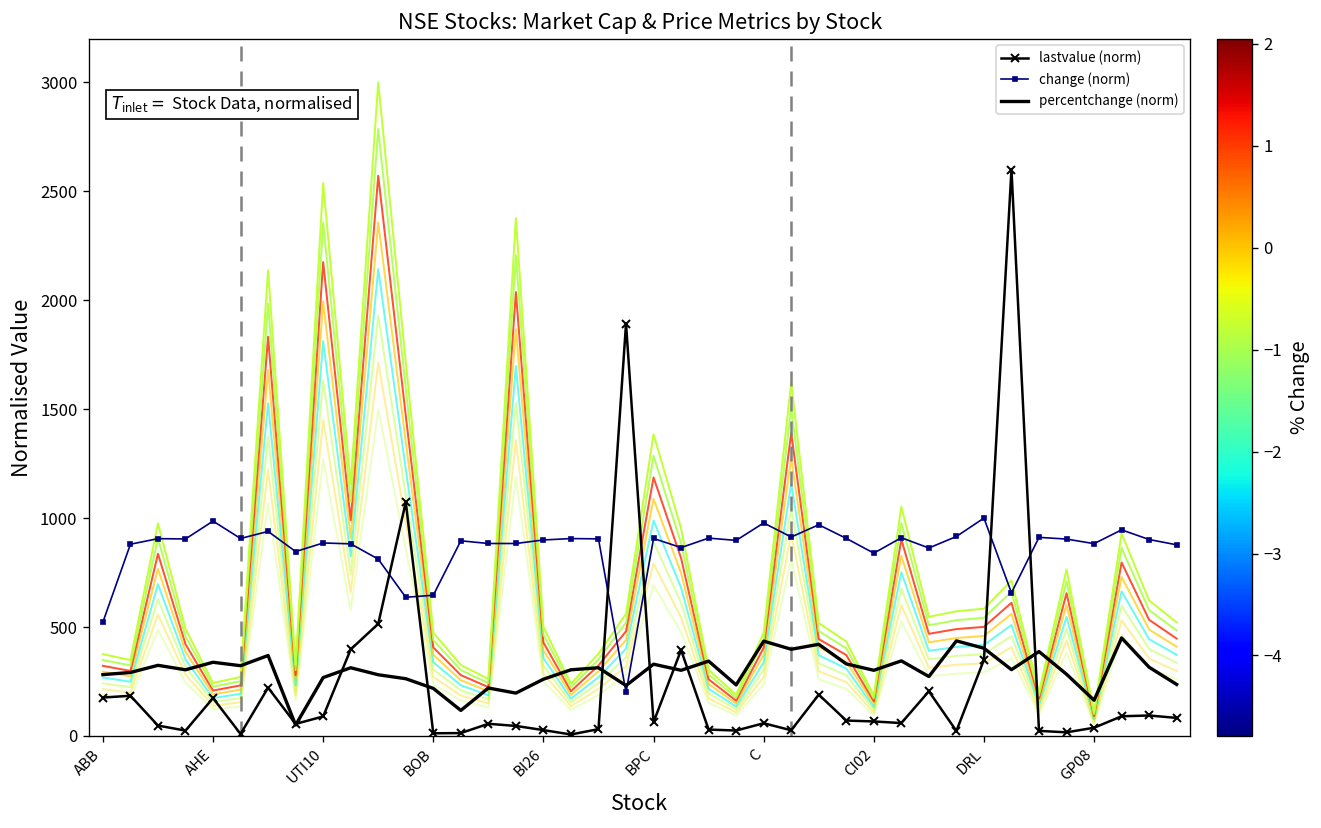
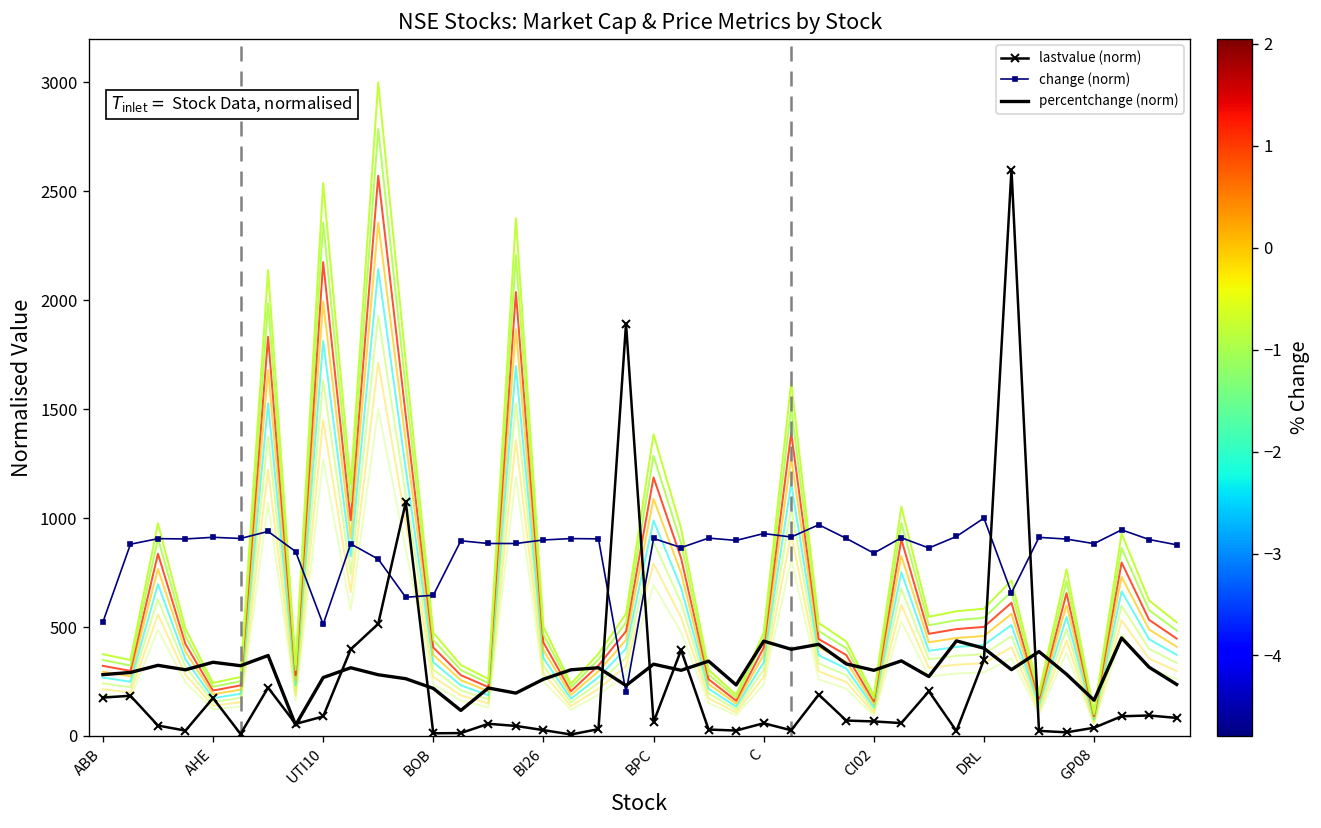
change (norm), AHE: 990 -> 910
change (norm), UTI10: 890 -> 510
change (norm), C: 980 -> 930
